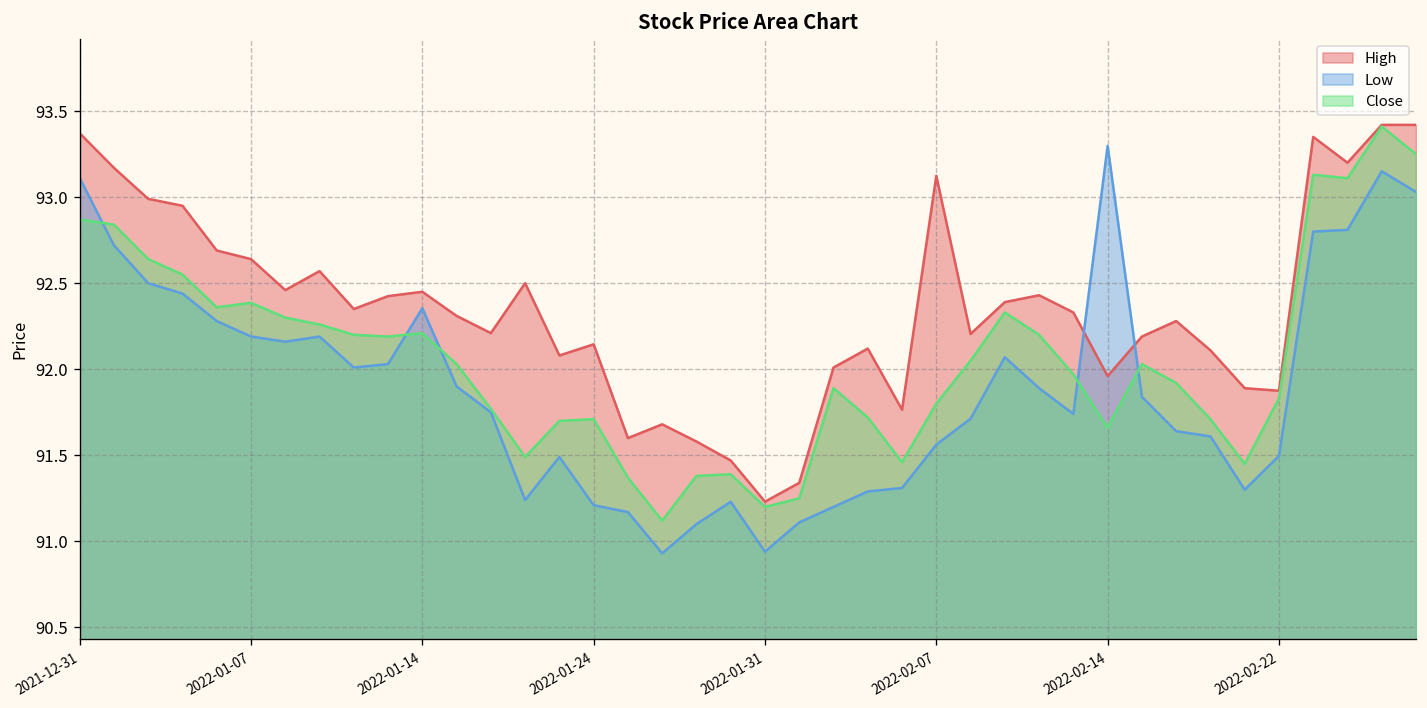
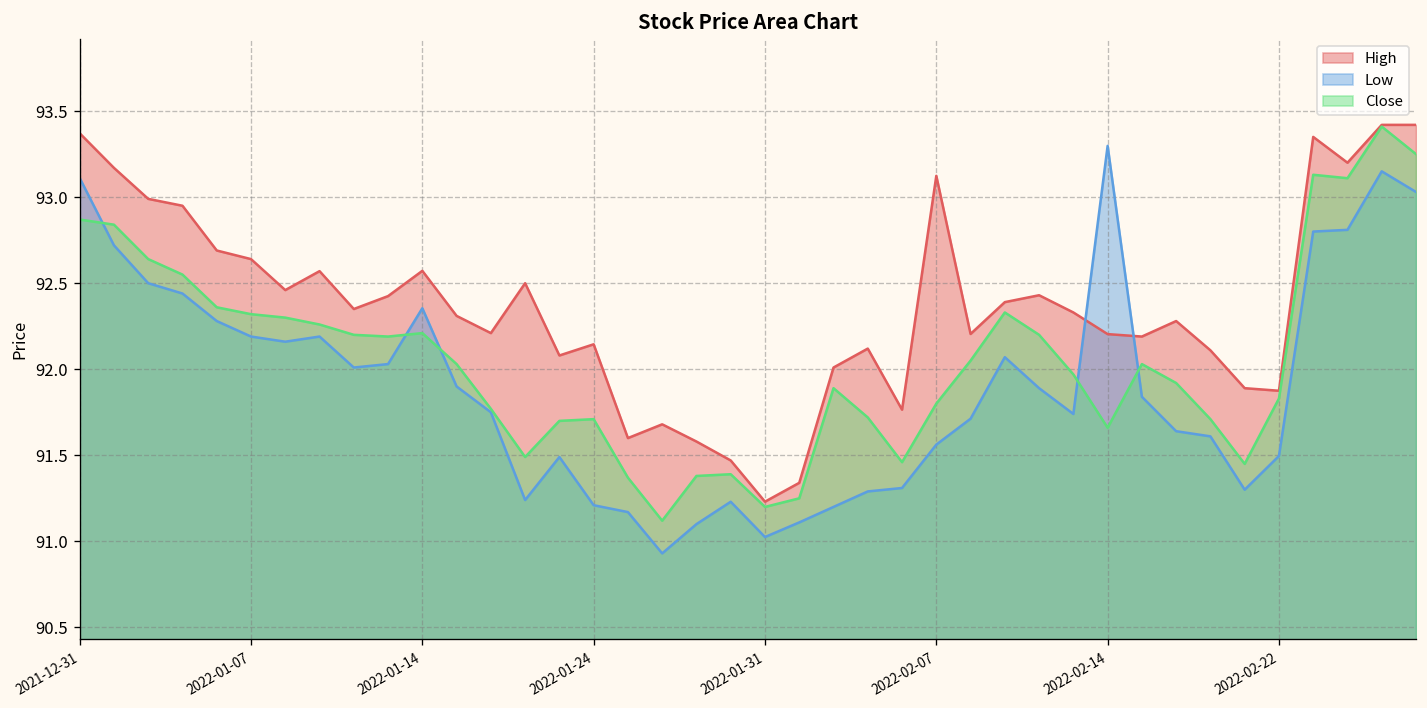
Close, 2022-01-07: 92.39 -> 92.32
High, 2022-01-14: 92.45 -> 92.57
Low, 2022-01-31: 90.94 -> 91.03
High, 2022-02-14: 91.96 -> 92.20
